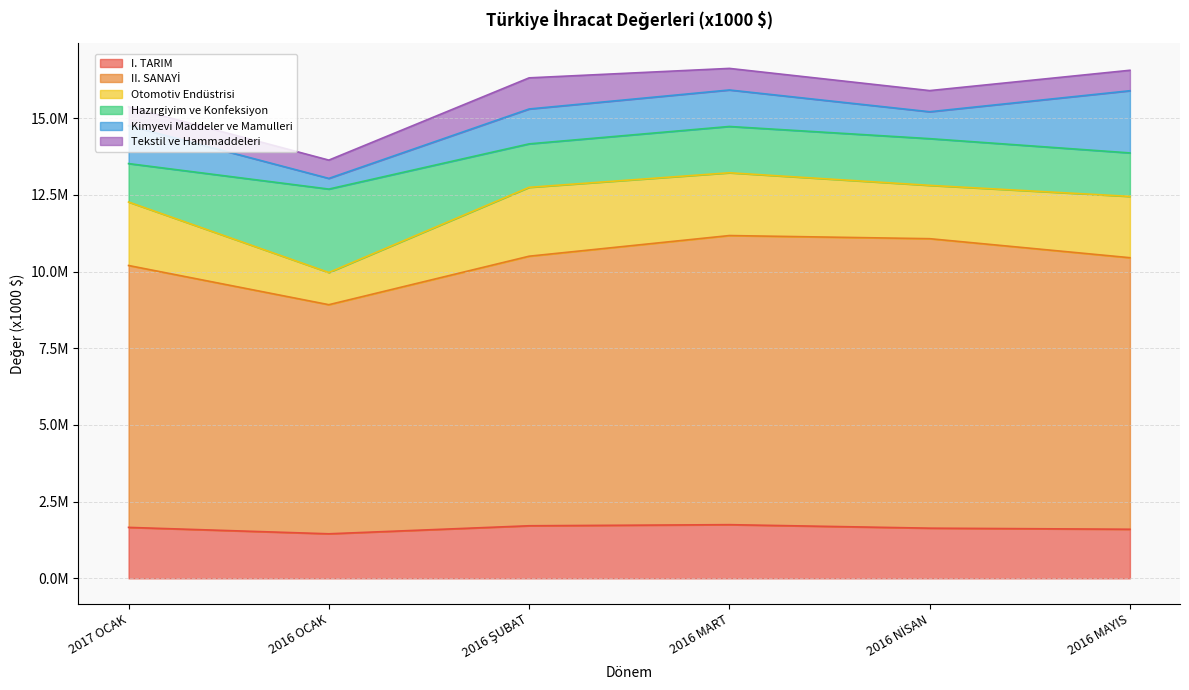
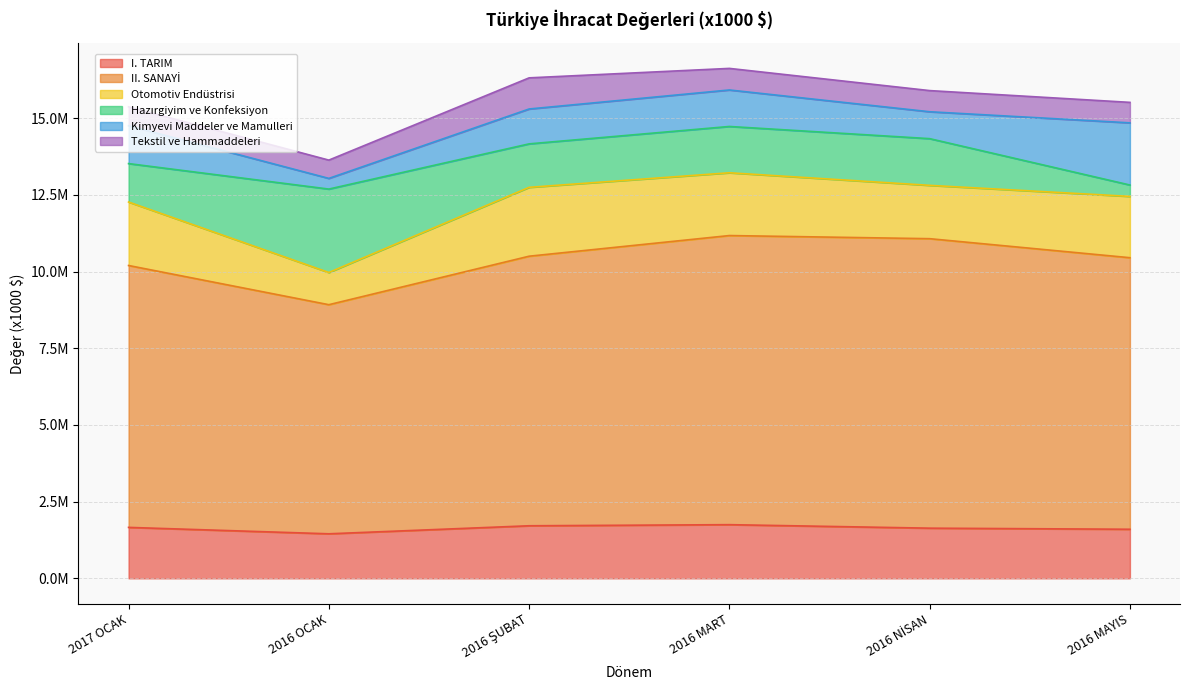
Hazırgiyim ve Konfeksiyon, 2016 MAYIS: 1400000 -> 400000
